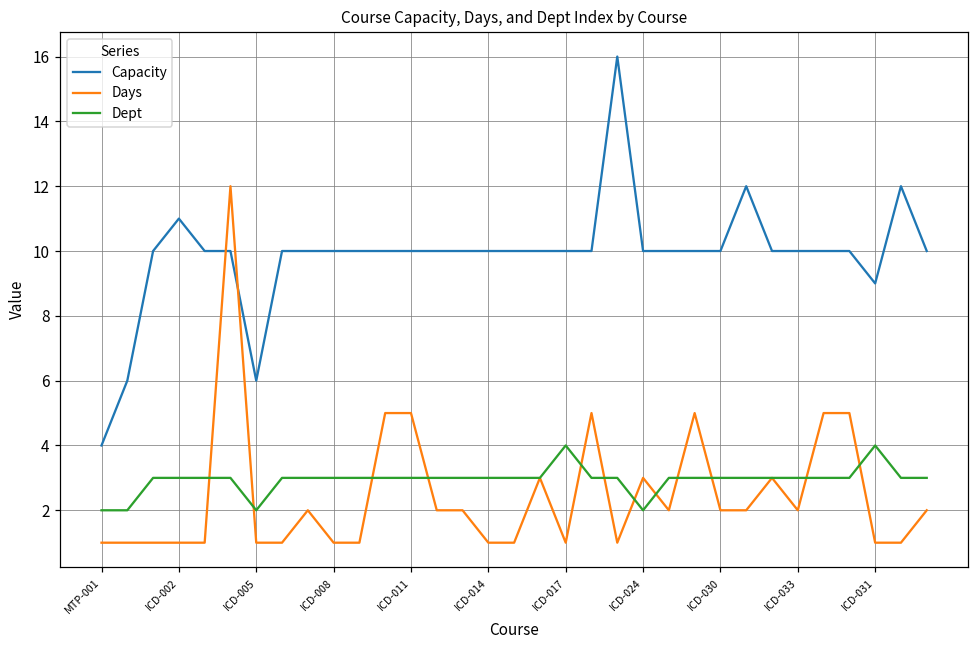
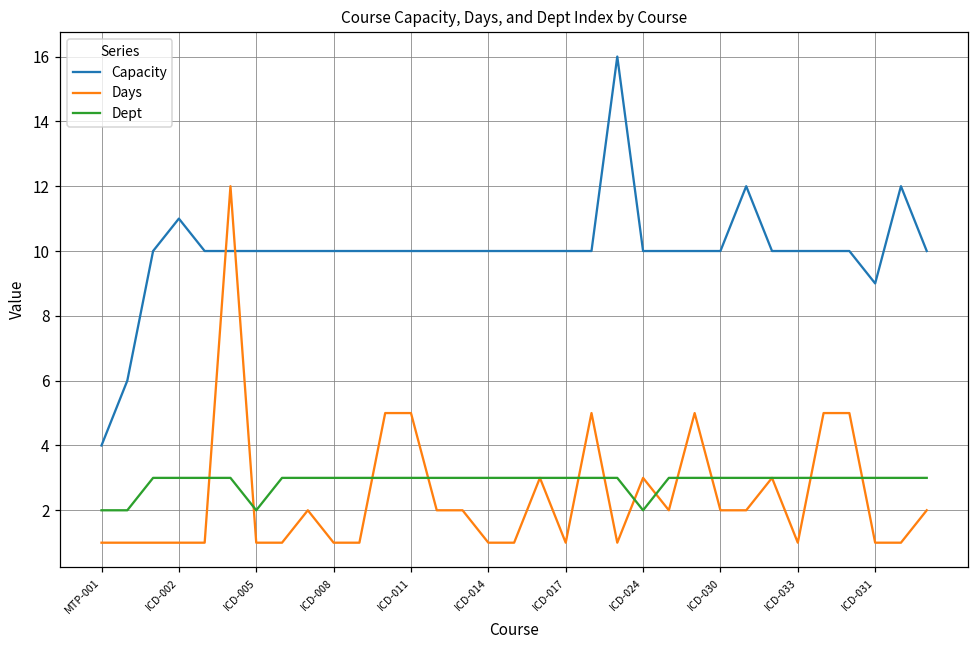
Capacity, ICD-005: 6 -> 10
Dept, ICD-017: 4 -> 3
Days, ICD-033: 2 -> 1
Dept, ICD-031: 4 -> 3
